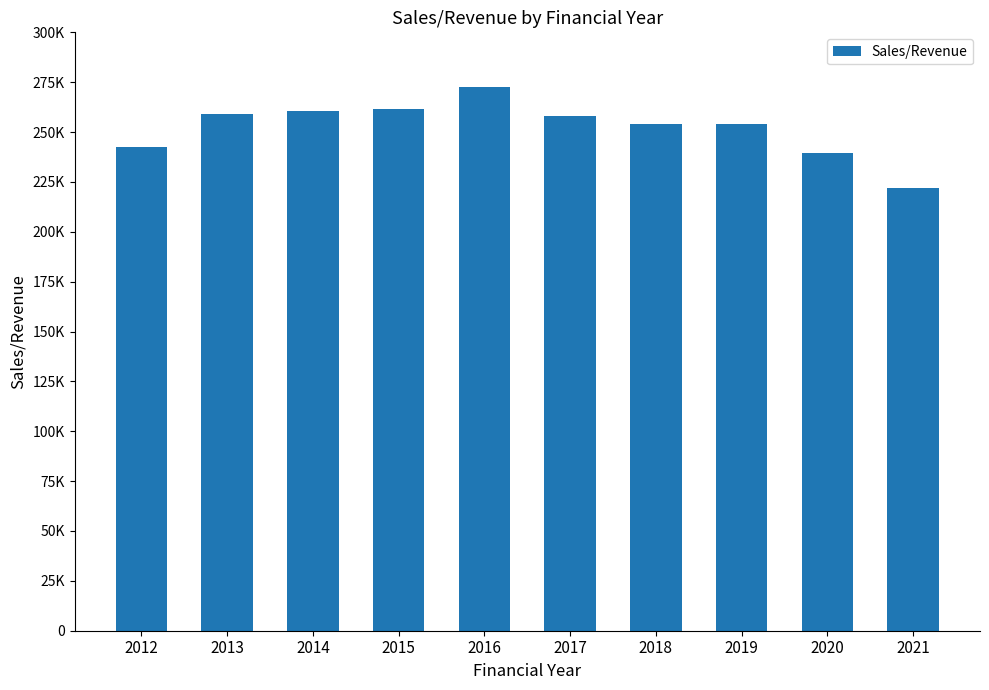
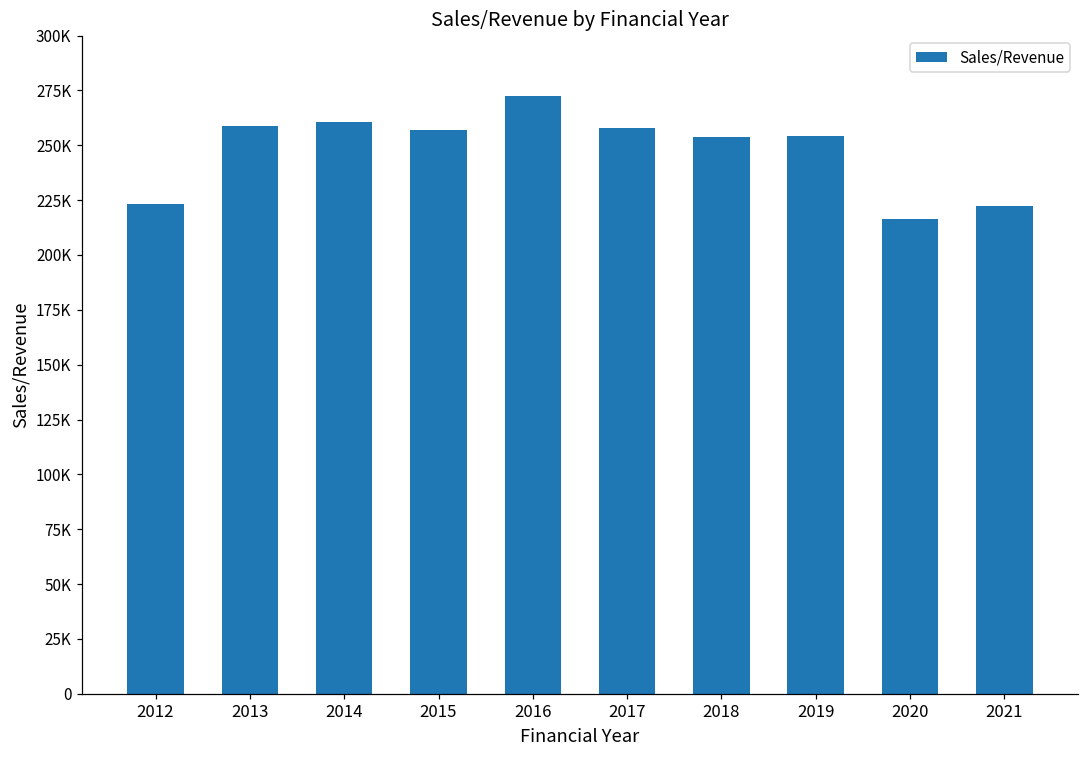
2012: 243000 -> 223000
2015: 262000 -> 257000
2020: 240000 -> 216000
